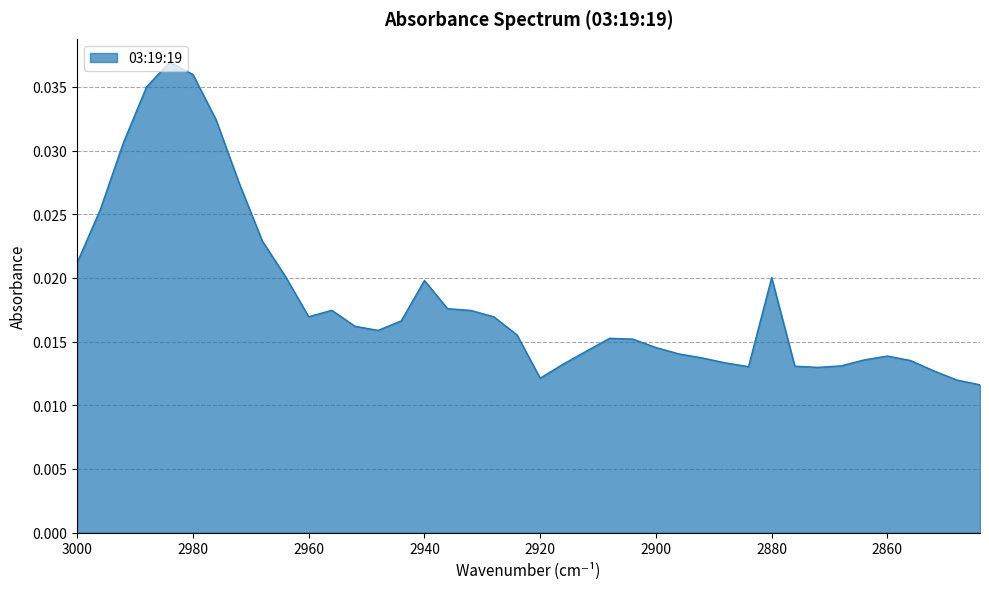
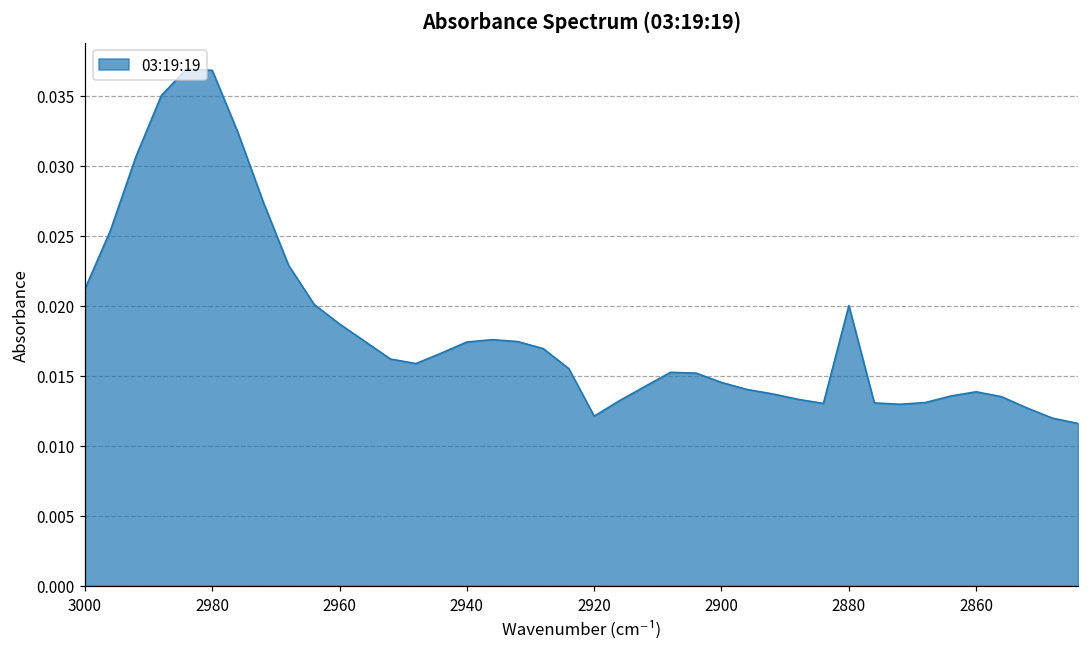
2980: 0.0360 -> 0.0368
2960: 0.0170 -> 0.0187
2940: 0.0198 -> 0.0174
